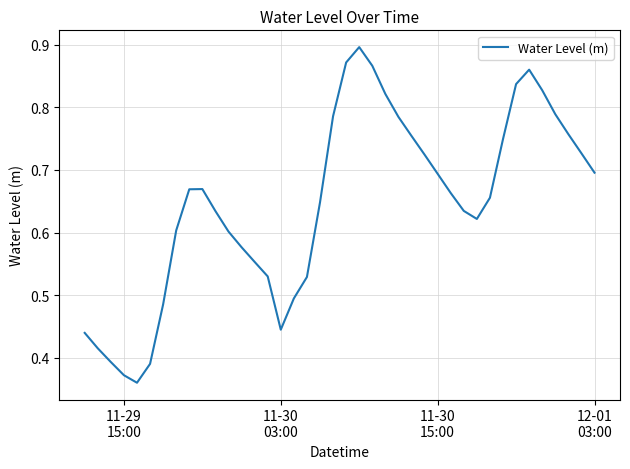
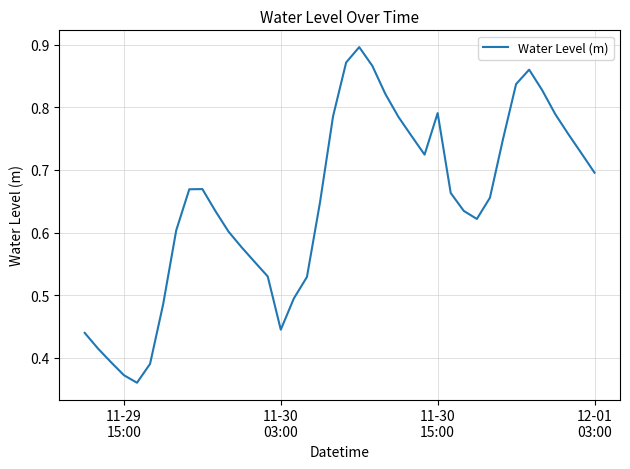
11-30 15:00: 0.69 -> 0.79
